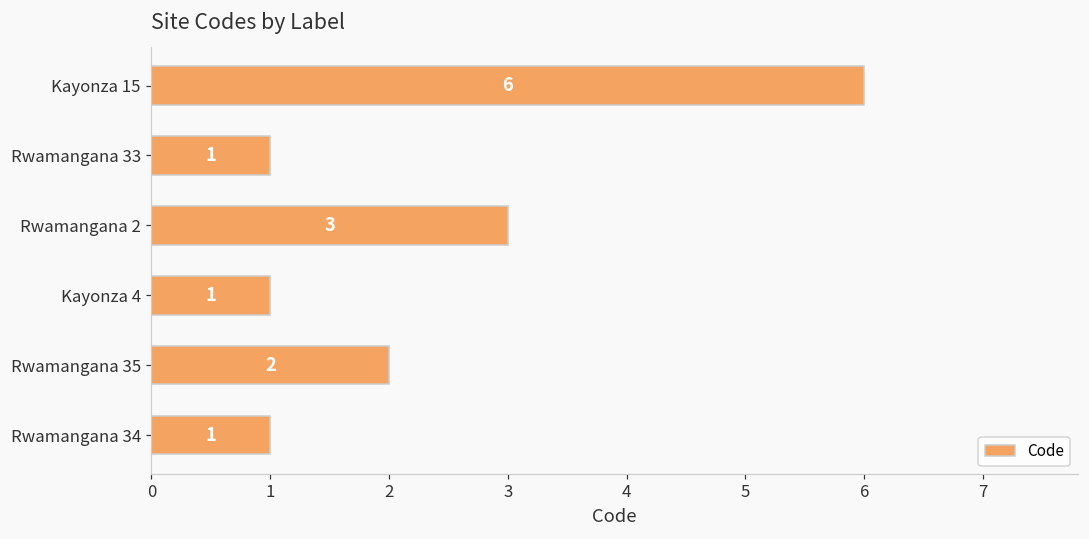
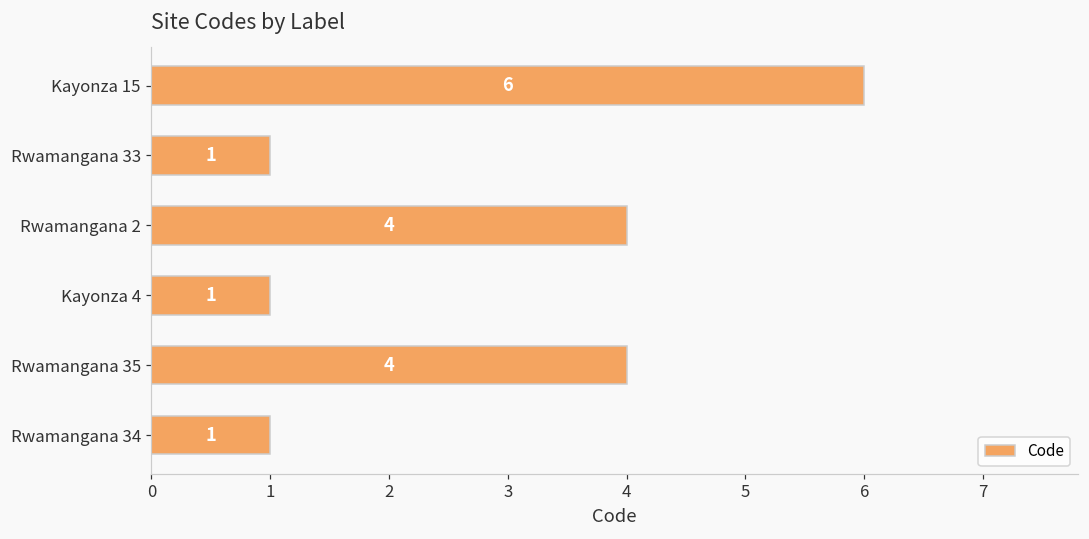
Rwamangana 2: 3 -> 4
Rwamangana 35: 2 -> 4
